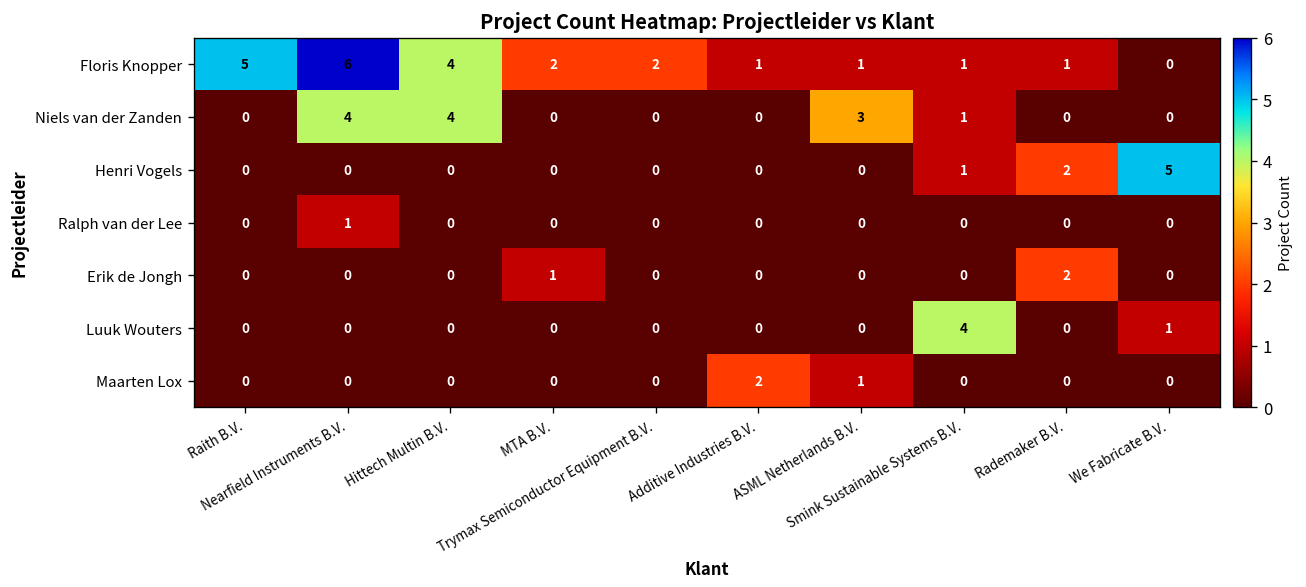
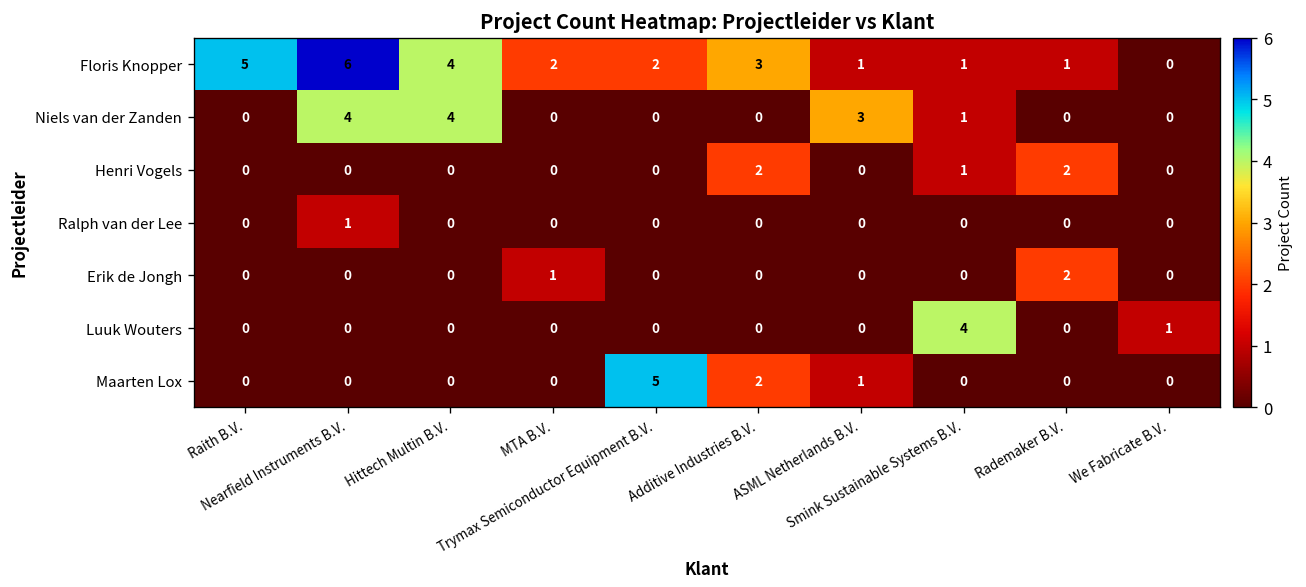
Floris Knopper, Additive Industries B.V.: 1 -> 3
Henri Vogels, Additive Industries B.V.: 0 -> 2
Henri Vogels, We Fabricate B.V.: 5 -> 0
Maarten Lox, Trymax Semiconductor Equipment B.V.: 0 -> 5
